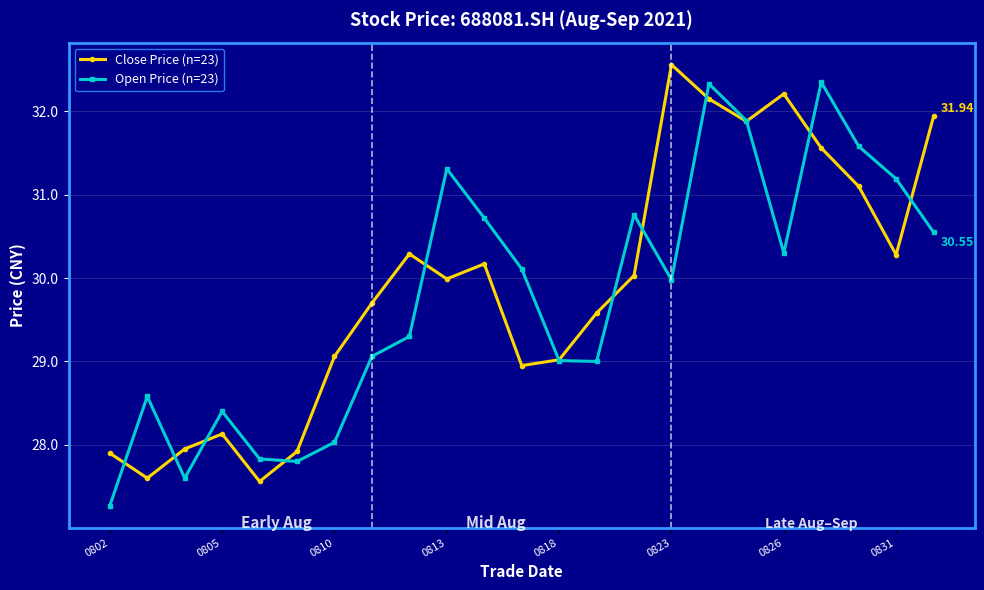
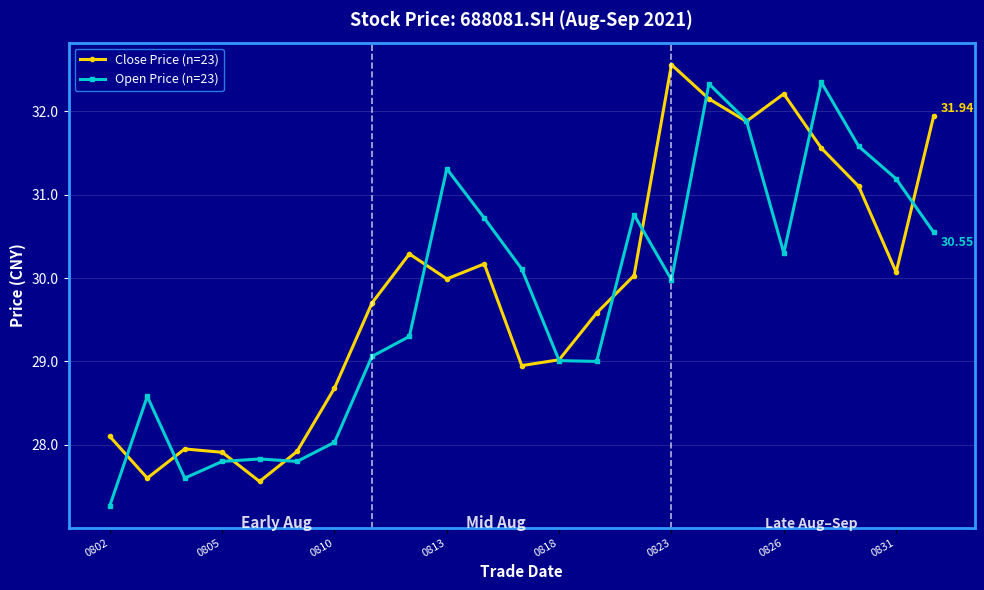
Close Price (n=23), 0802: 27.9 -> 28.1
Close Price (n=23), 0805: 28.1 -> 27.9
Open Price (n=23), 0805: 28.4 -> 27.8
Close Price (n=23), 0810: 29.1 -> 28.7
Close Price (n=23), 0831: 30.3 -> 30.1
